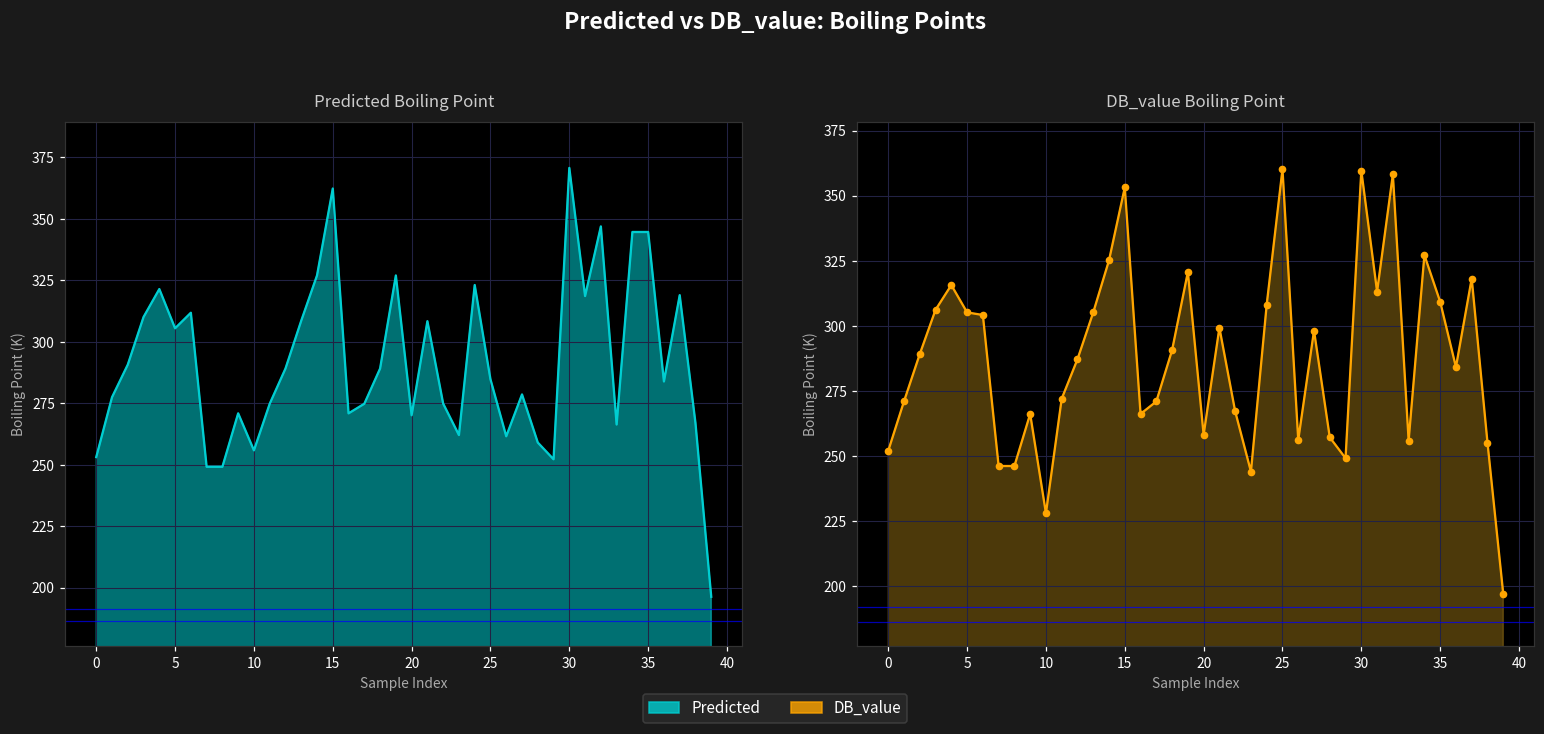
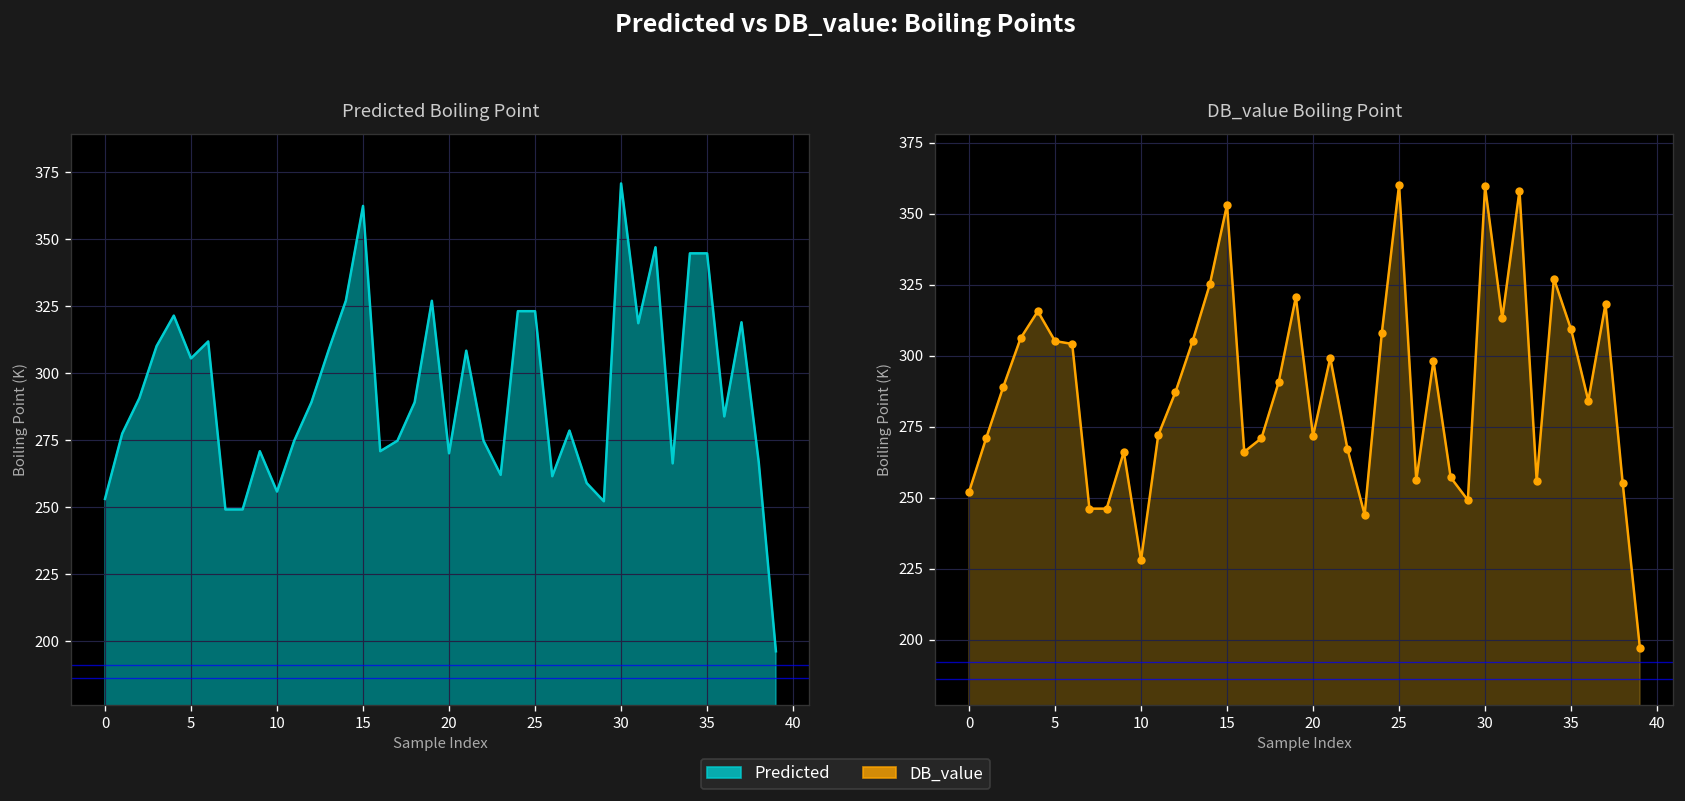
Predicted Boiling Point, 25: 285 -> 323
DB_value Boiling Point, 20: 258 -> 272
